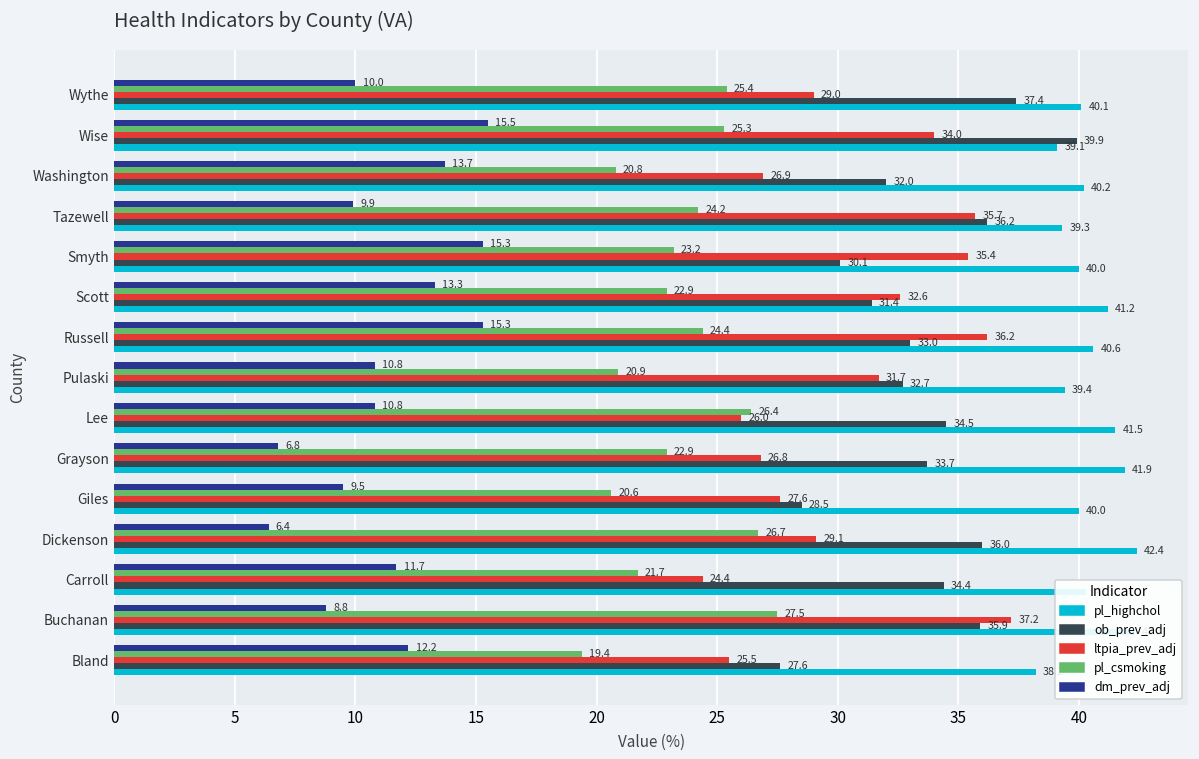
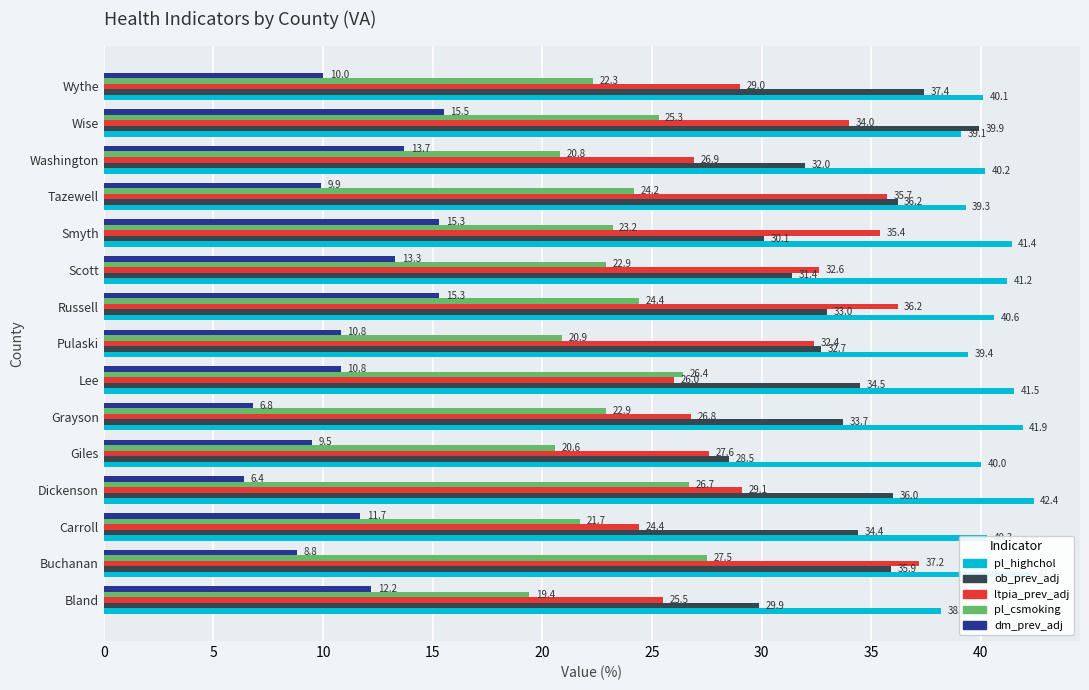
pl_csmoking, Wythe: 25.4 -> 22.3
pl_highchol, Smyth: 40.0 -> 41.4
ltpia_prev_adj, Pulaski: 31.7 -> 32.4
ob_prev_adj, Bland: 27.6 -> 29.9
